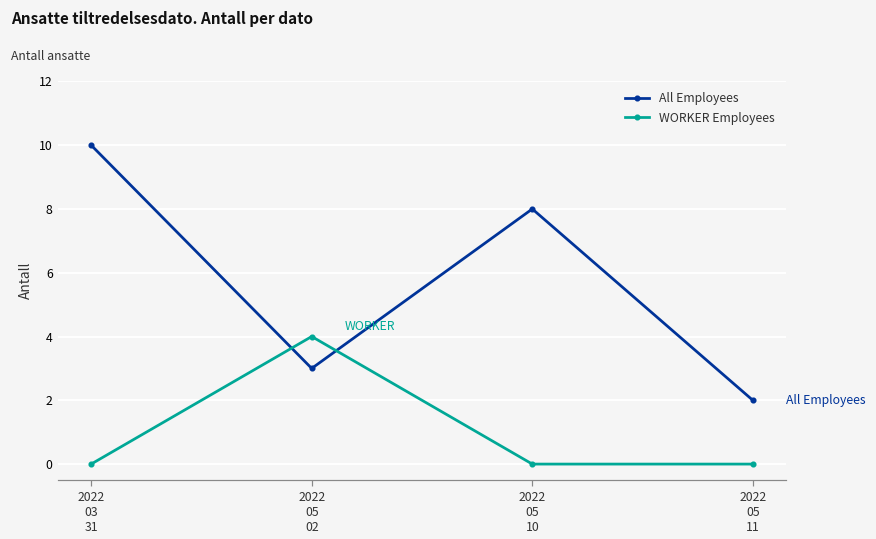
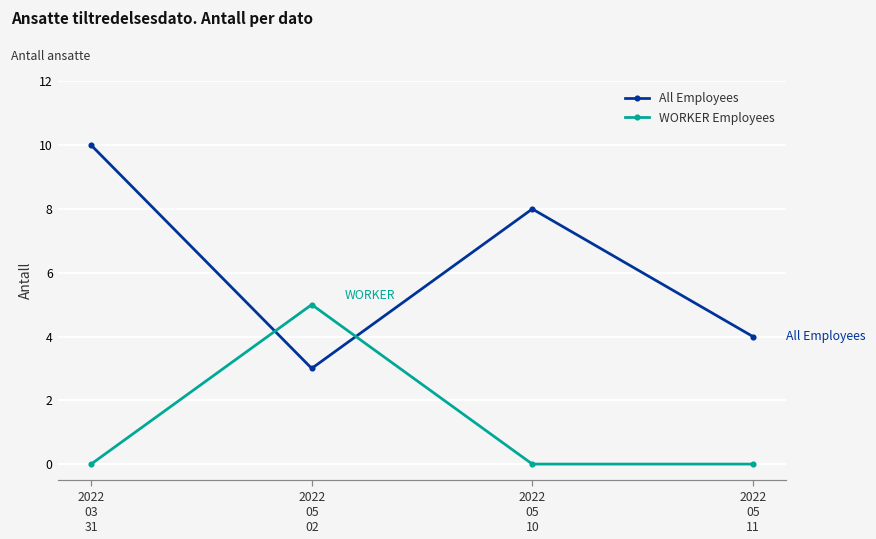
WORKER Employees, 2022 05 02: 4 -> 5
All Employees, 2022 05 11: 2 -> 4
